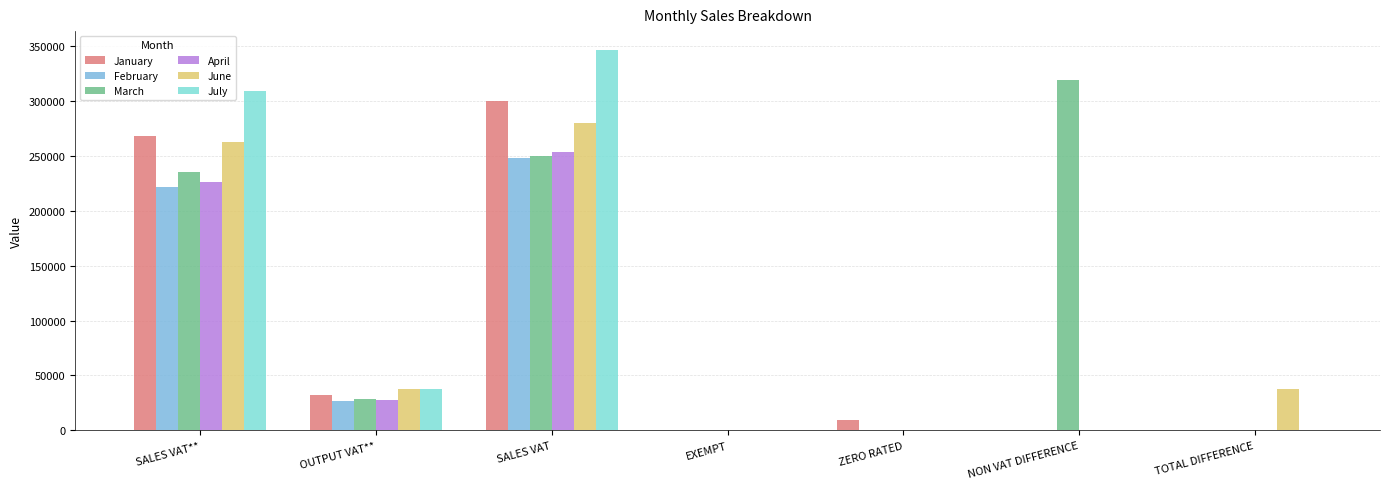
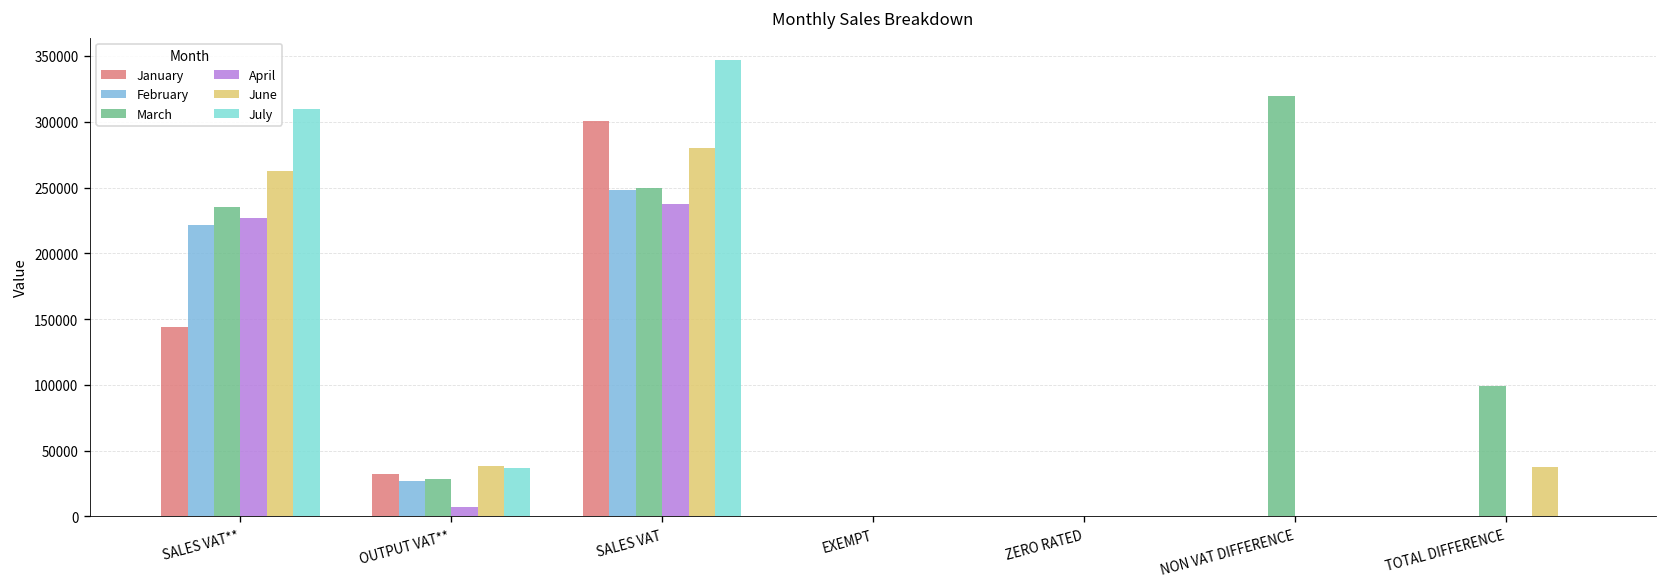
January, SALES VAT**: 268000 -> 144000
April, OUTPUT VAT**: 27000 -> 7000
April, SALES VAT: 254000 -> 237000
January, ZERO RATED: 9000 -> 0
March, TOTAL DIFFERENCE: 0 -> 100000
